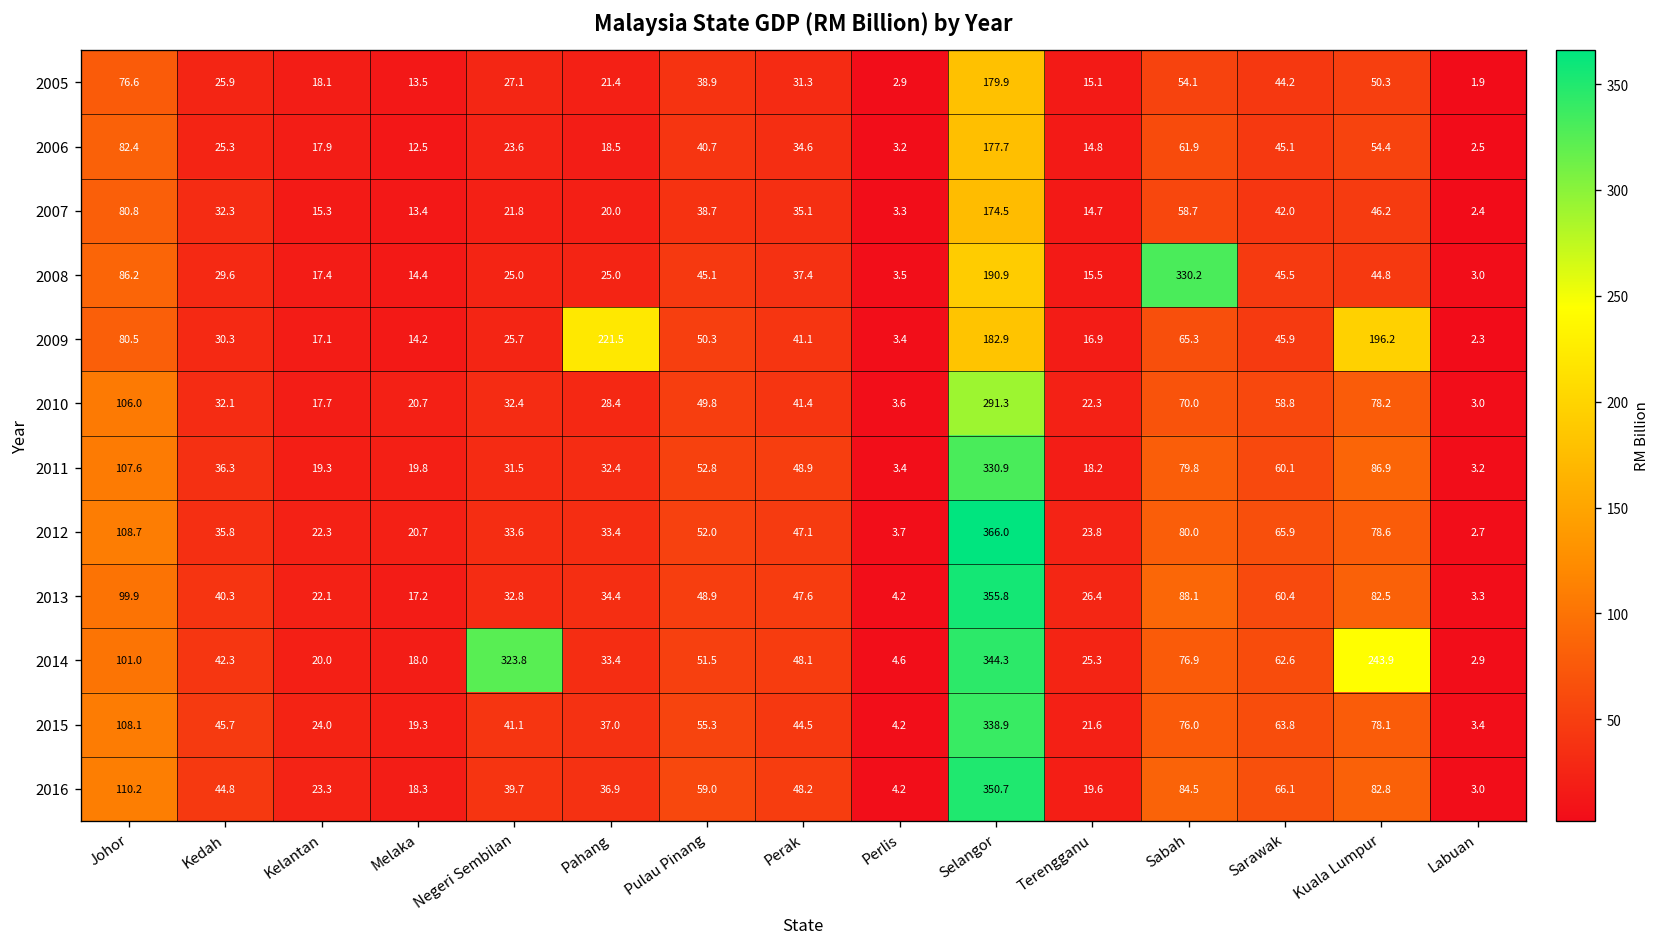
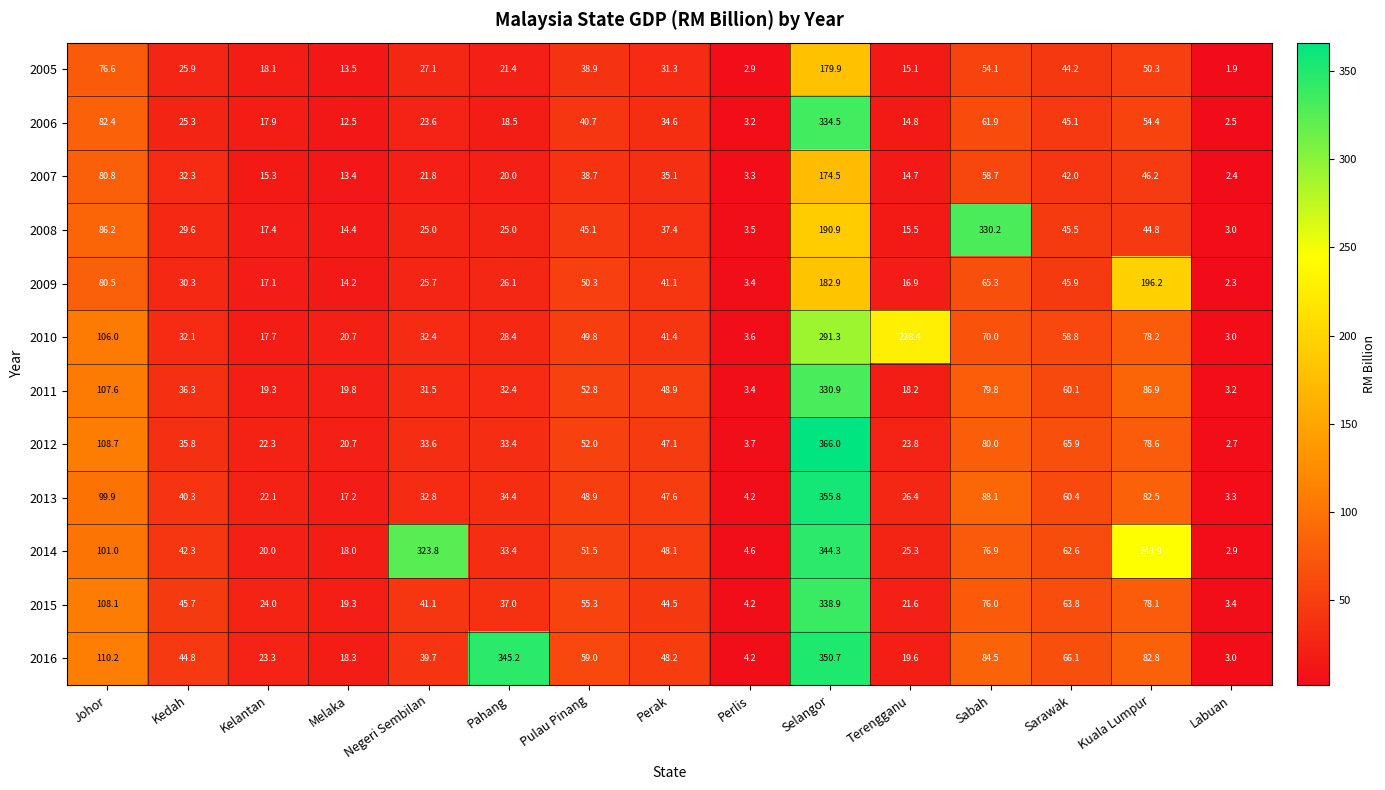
2006, Selangor: 177.7 -> 334.5
2009, Pahang: 221.5 -> 26.1
2010, Terengganu: 22.3 -> 228.4
2016, Pahang: 36.9 -> 345.2
